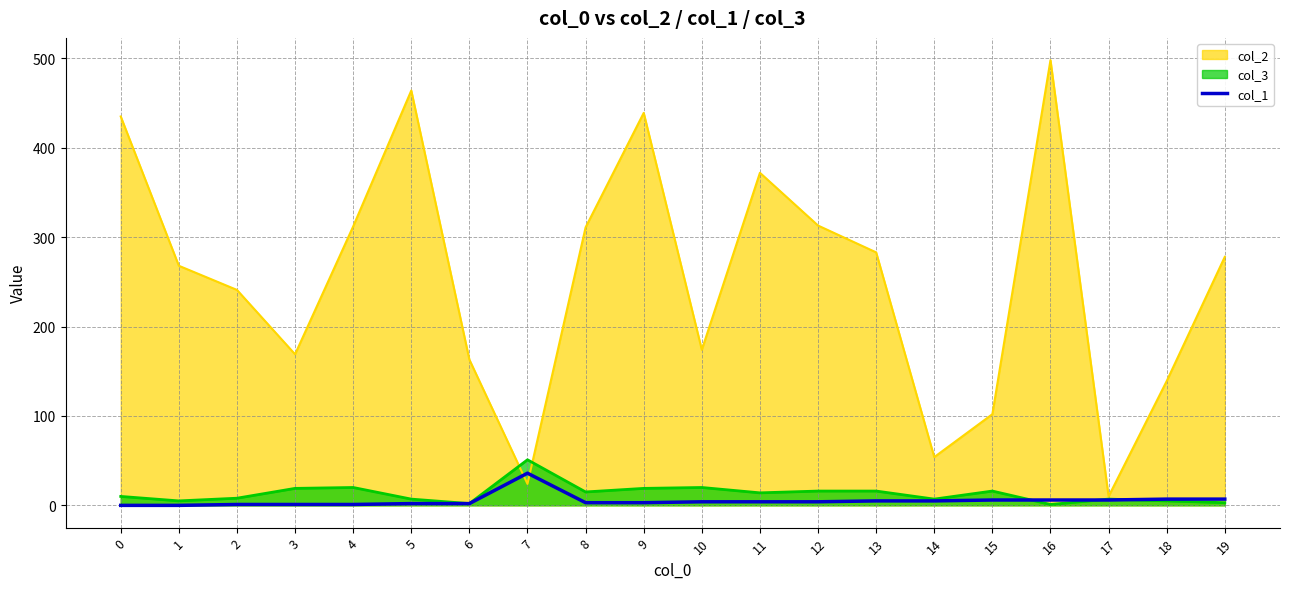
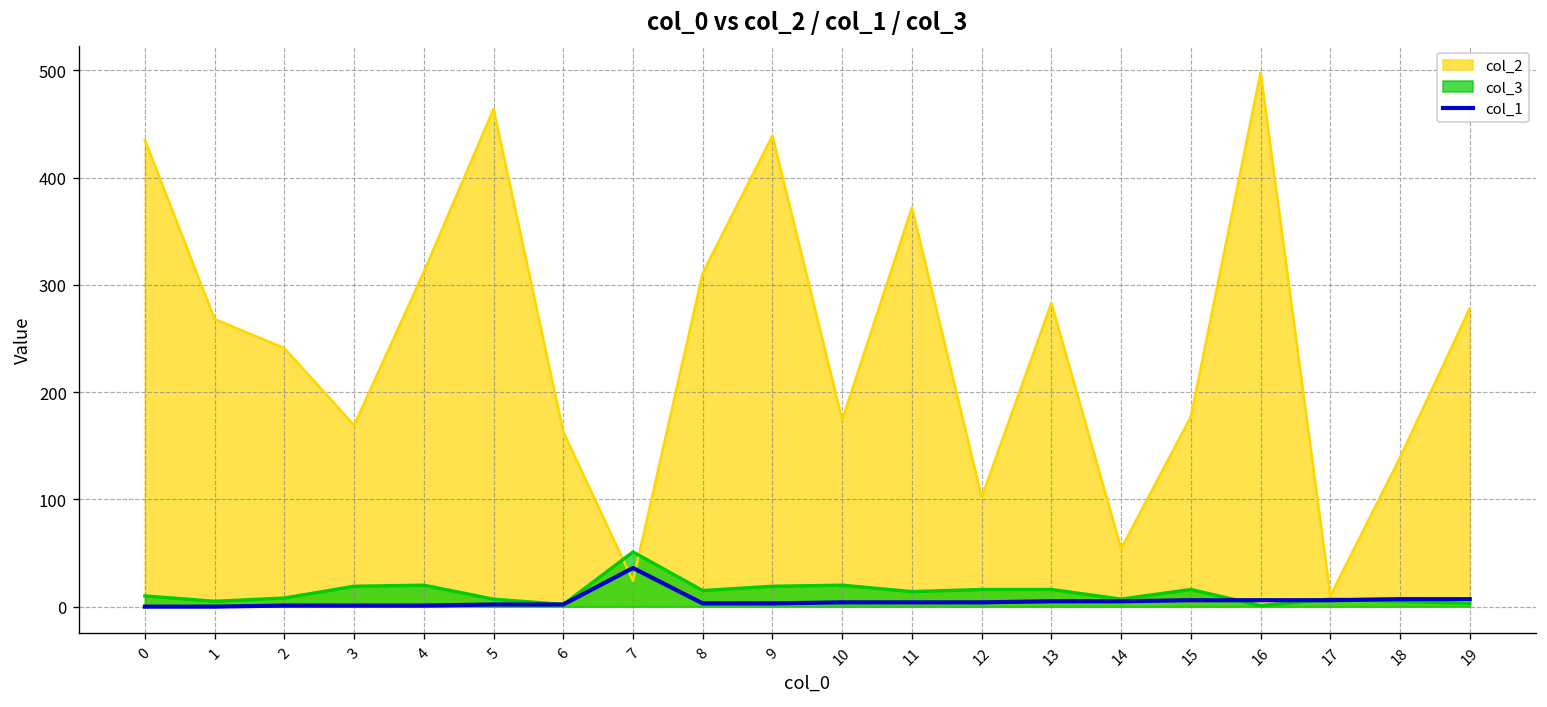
col_2, 12: 310 -> 100
col_2, 15: 100 -> 180
